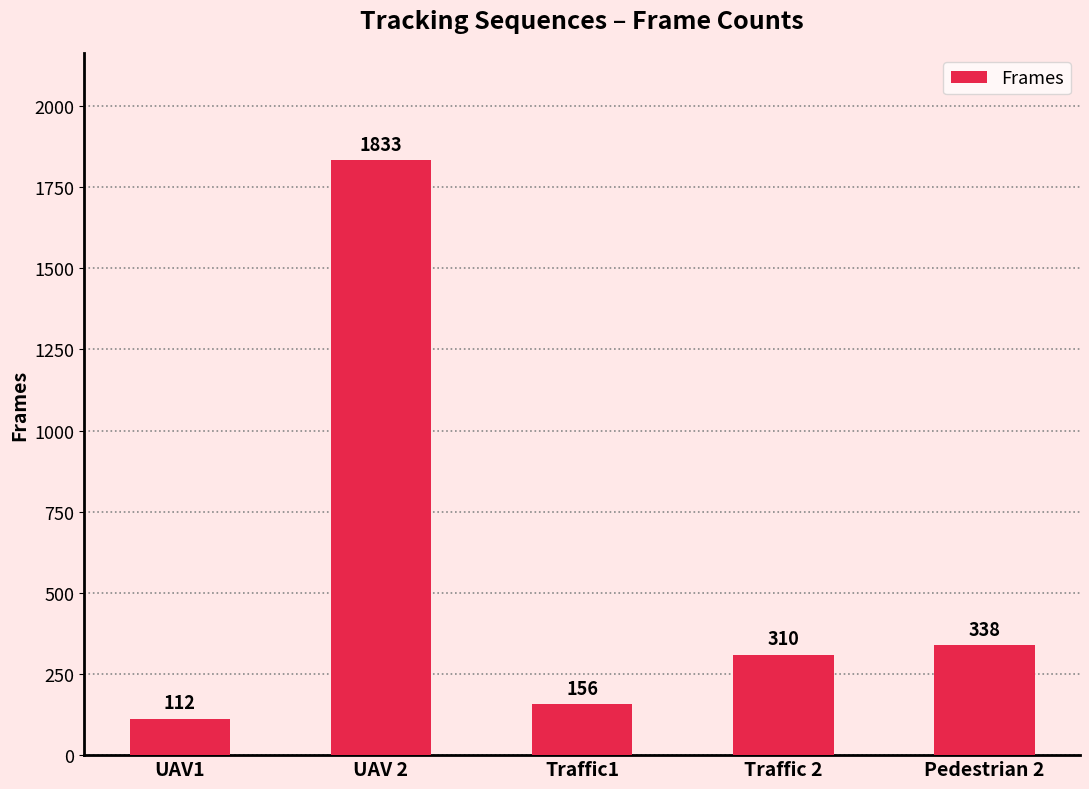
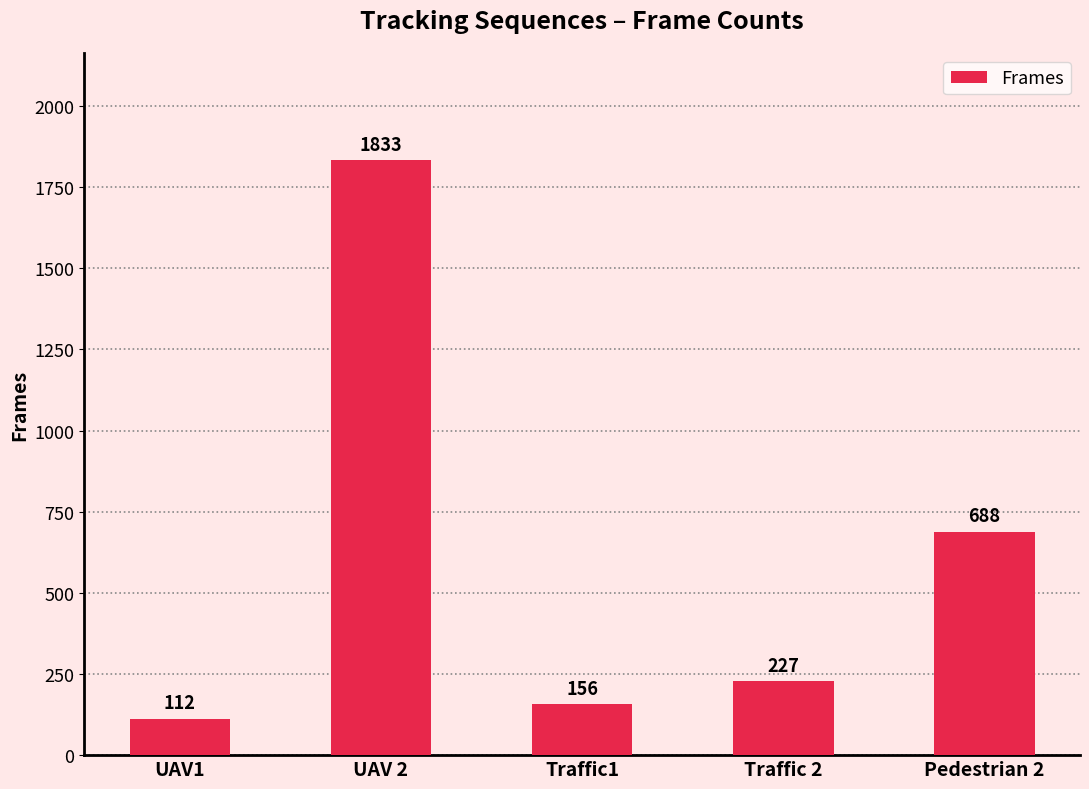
Traffic 2: 310 -> 227
Pedestrian 2: 338 -> 688
